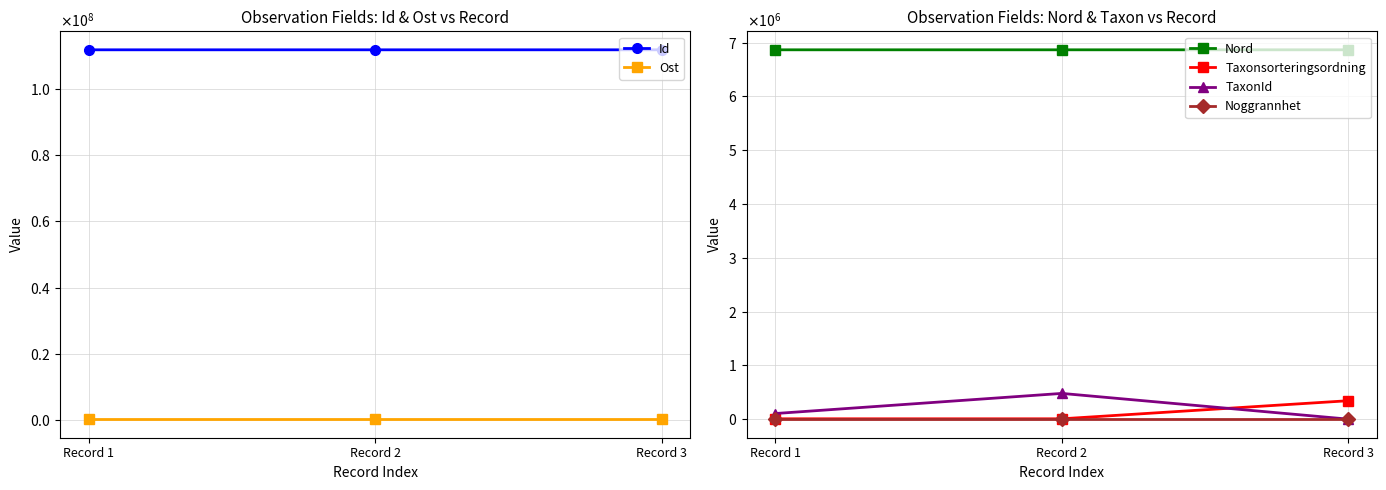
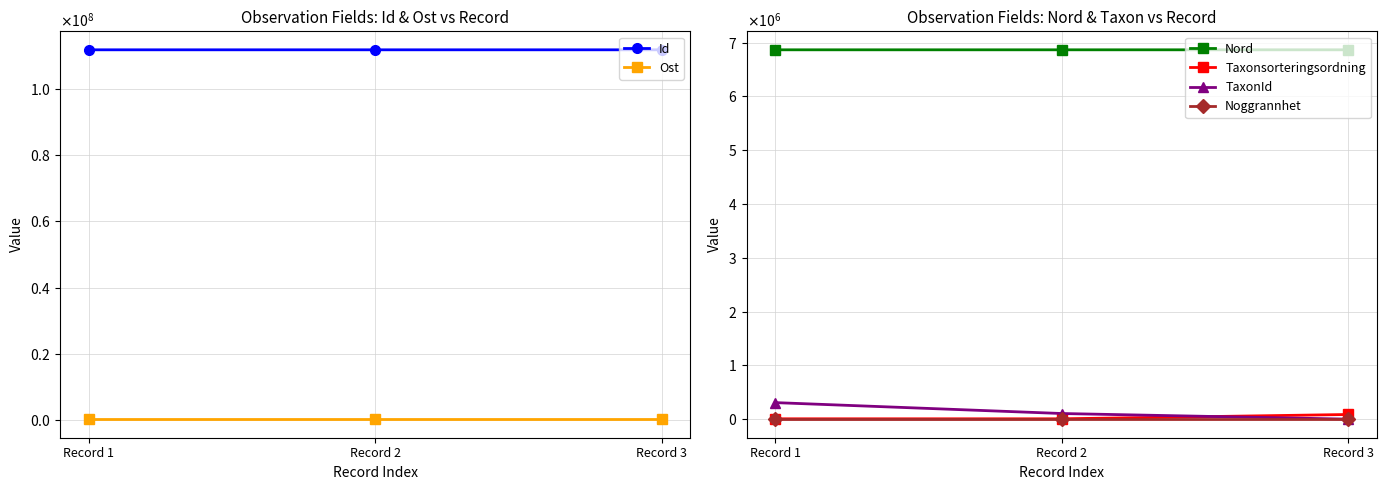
Observation Fields: Nord & Taxon vs Record, TaxonId, Record 1: 100000 -> 300000
Observation Fields: Nord & Taxon vs Record, TaxonId, Record 2: 500000 -> 100000
Observation Fields: Nord & Taxon vs Record, Taxonsorteringsordning, Record 3: 300000 -> 100000
